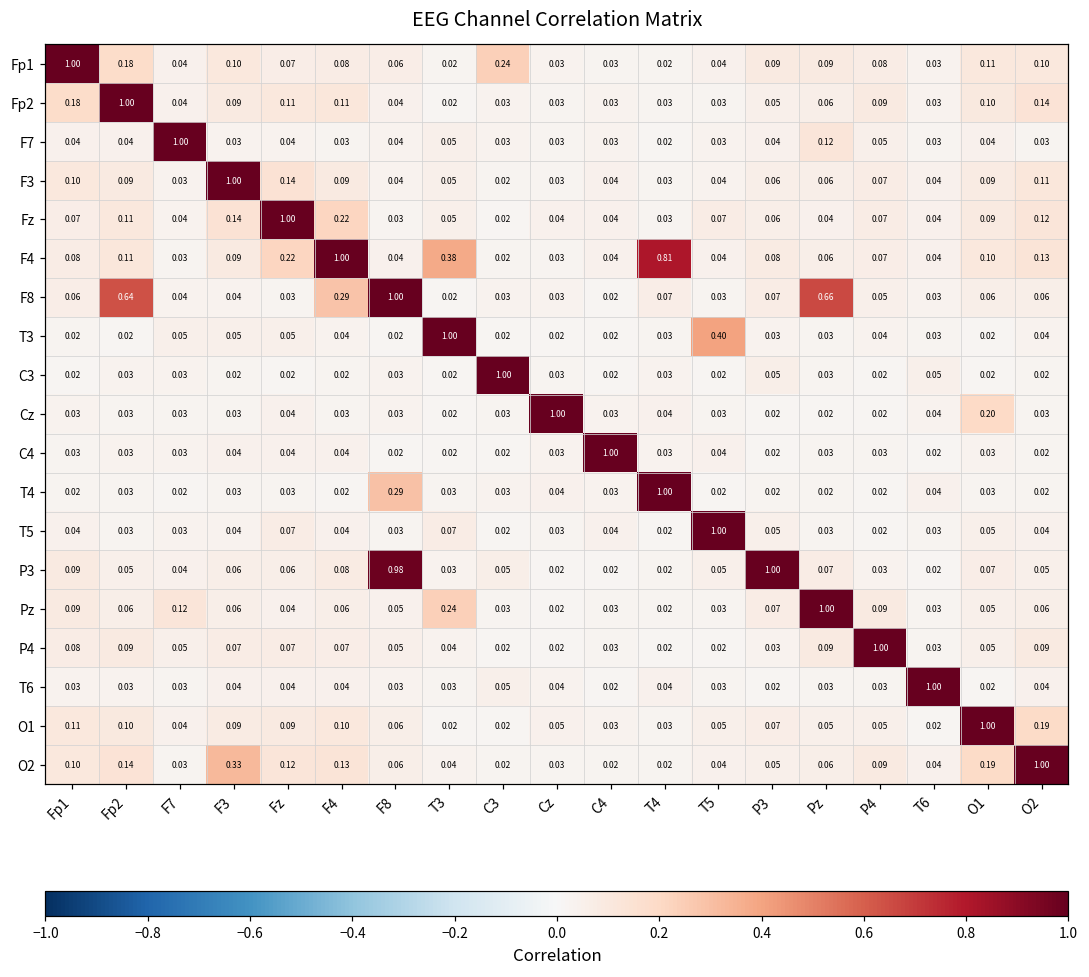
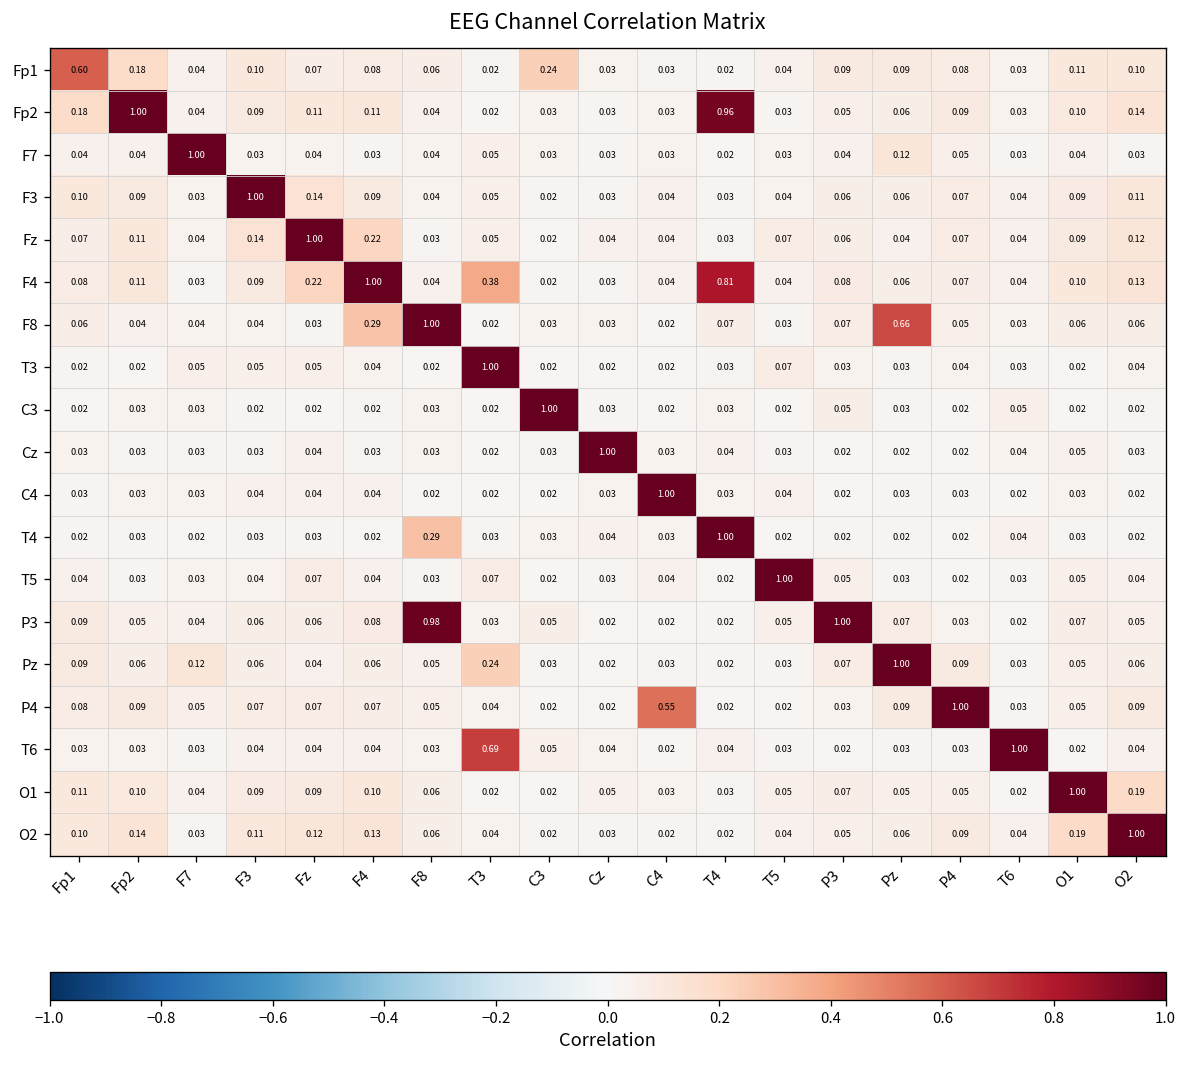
Fp1, Fp1: 1.00 -> 0.60
Fp2, T4: 0.03 -> 0.96
F8, Fp2: 0.64 -> 0.04
T3, T5: 0.40 -> 0.07
Cz, O1: 0.20 -> 0.05
P4, C4: 0.03 -> 0.55
T6, T3: 0.03 -> 0.69
O2, F3: 0.33 -> 0.11
